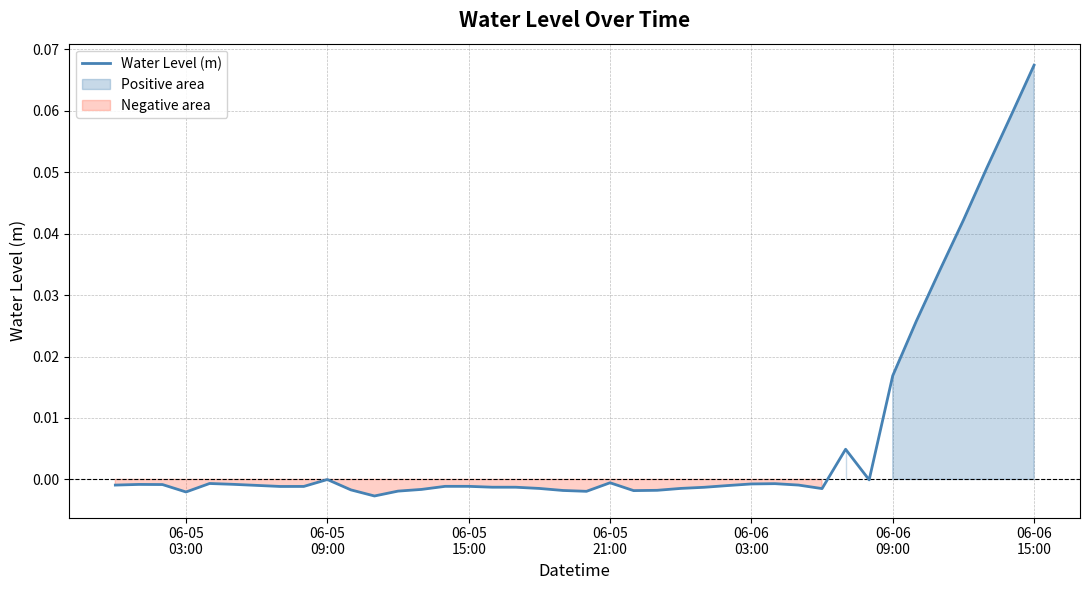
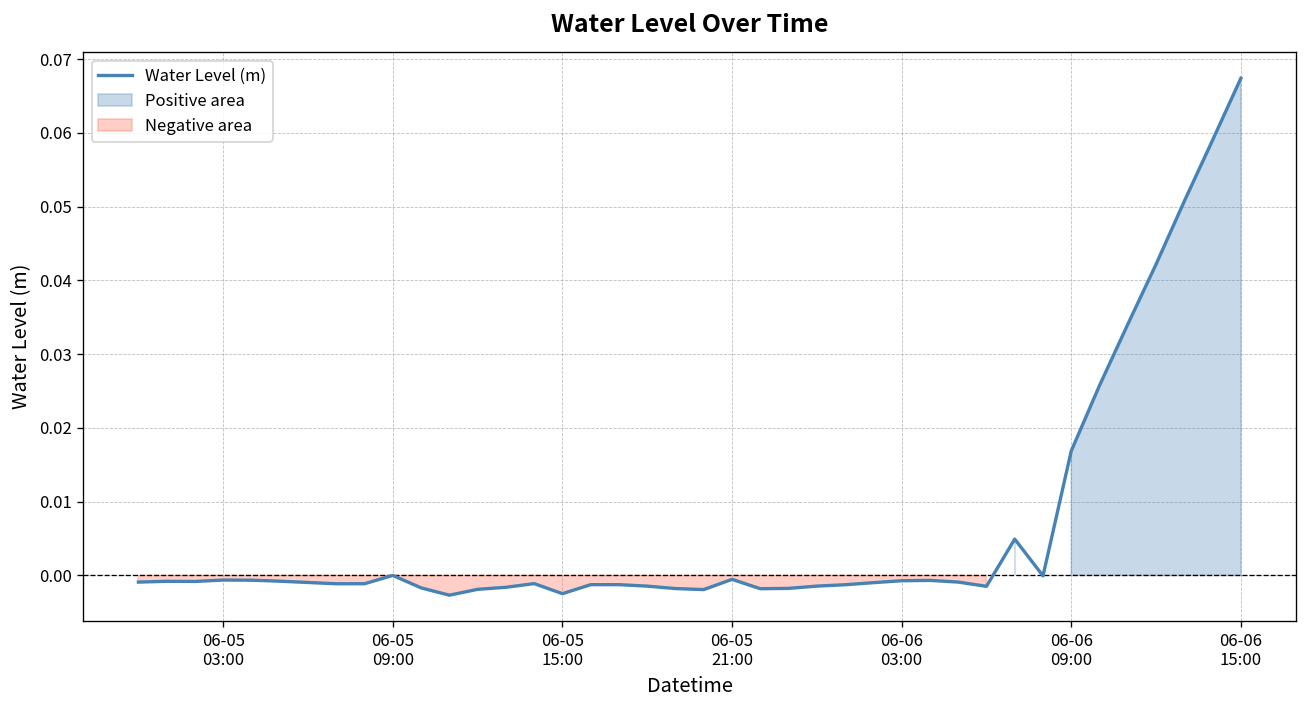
06-05 03:00: -0.002 -> -0.001
06-05 15:00: -0.001 -> -0.002
